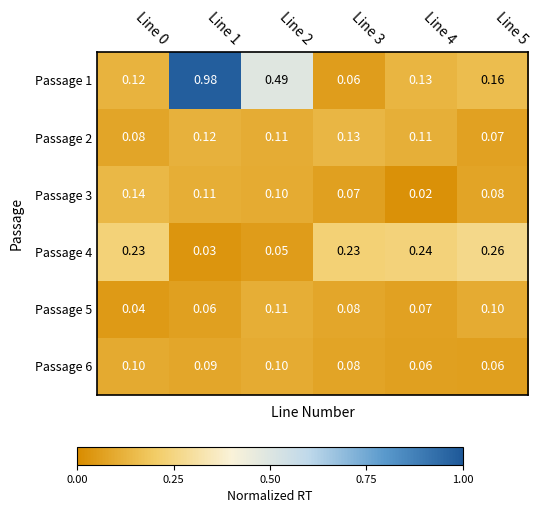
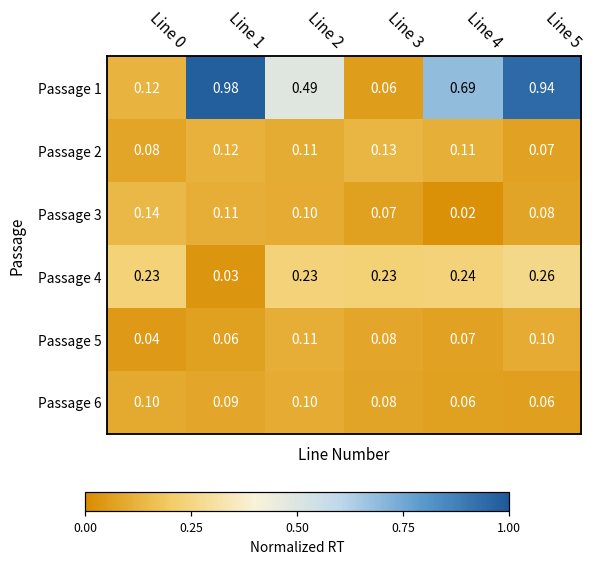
Passage 1, Line 4: 0.13 -> 0.69
Passage 1, Line 5: 0.16 -> 0.94
Passage 4, Line 2: 0.05 -> 0.23
